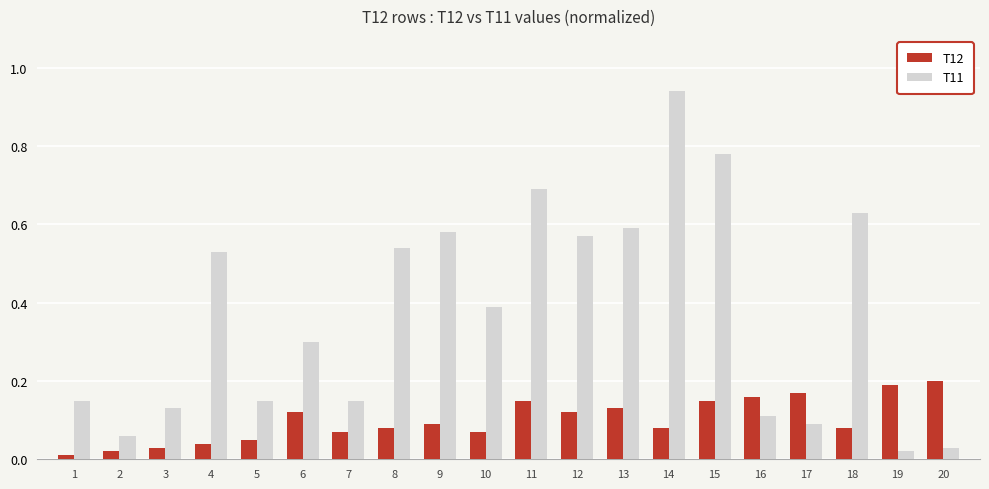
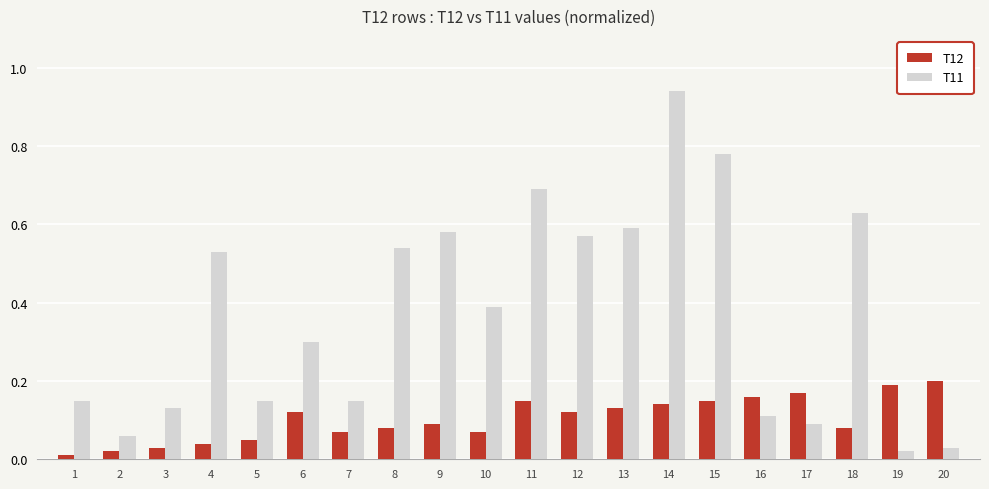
T12, 14: 0.08 -> 0.14
